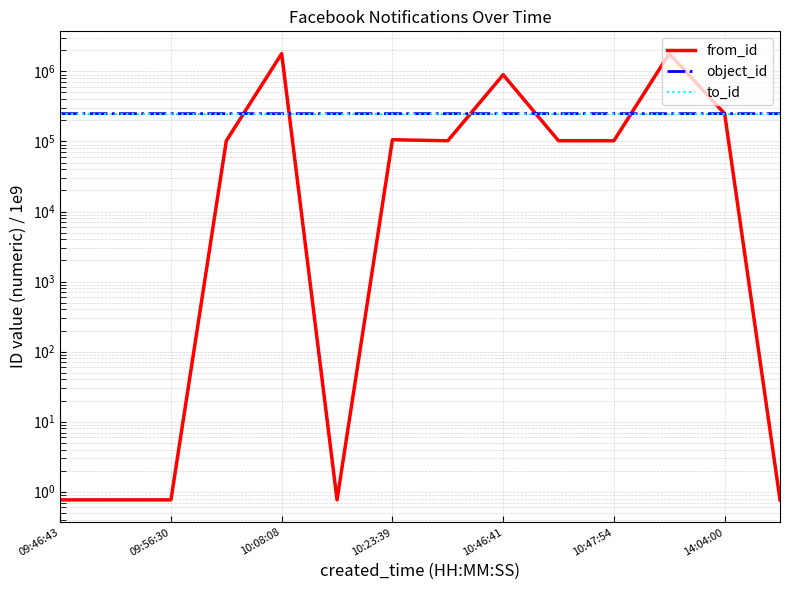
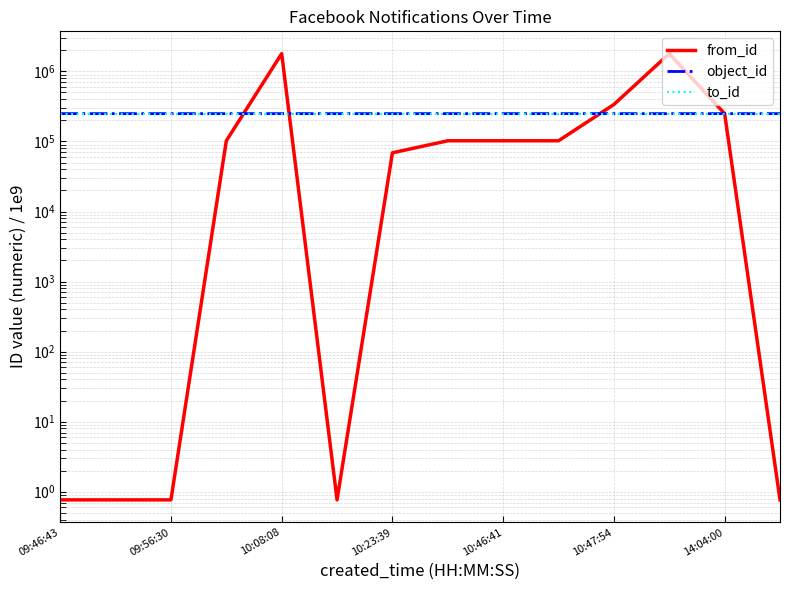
from_id, 10:23:39: 110000 -> 70000
from_id, 10:46:41: 900000 -> 100000
from_id, 10:47:54: 100000 -> 300000
